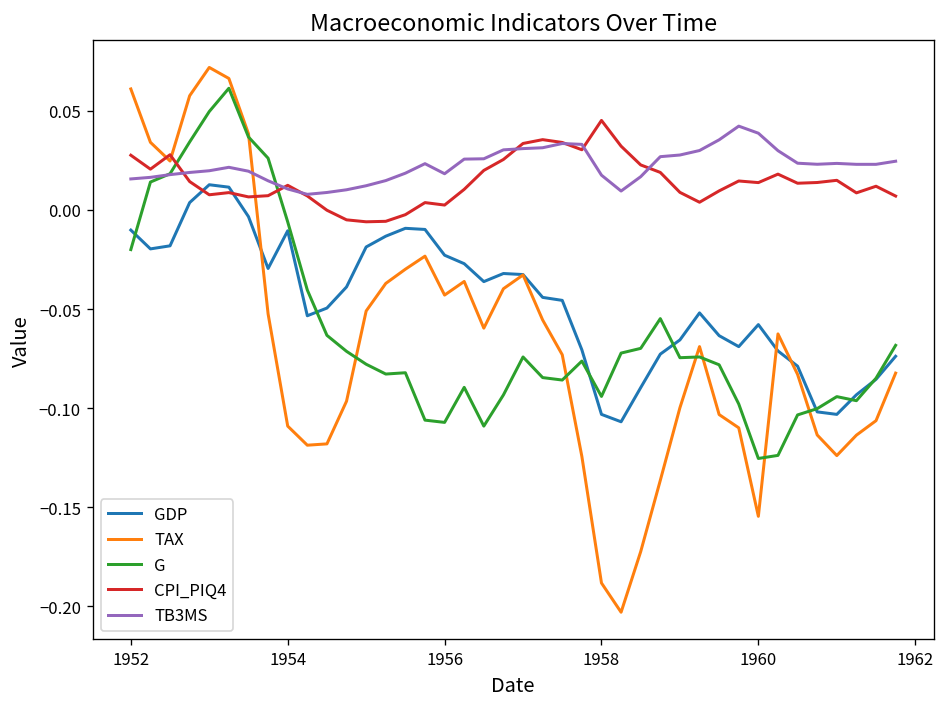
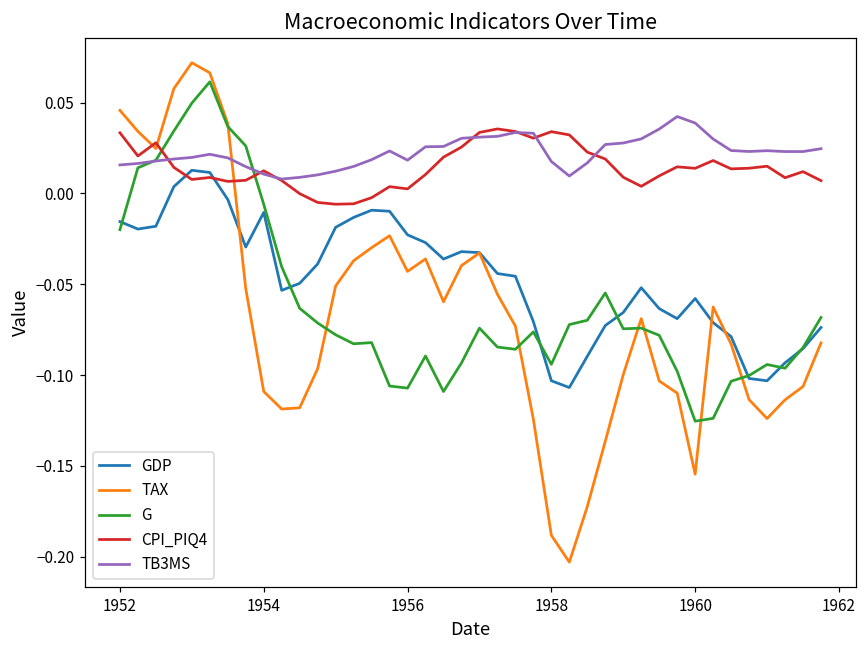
GDP, 1952: -0.010 -> -0.016
TAX, 1952: 0.061 -> 0.046
CPI_PIQ4, 1952: 0.028 -> 0.033
CPI_PIQ4, 1958: 0.045 -> 0.034
